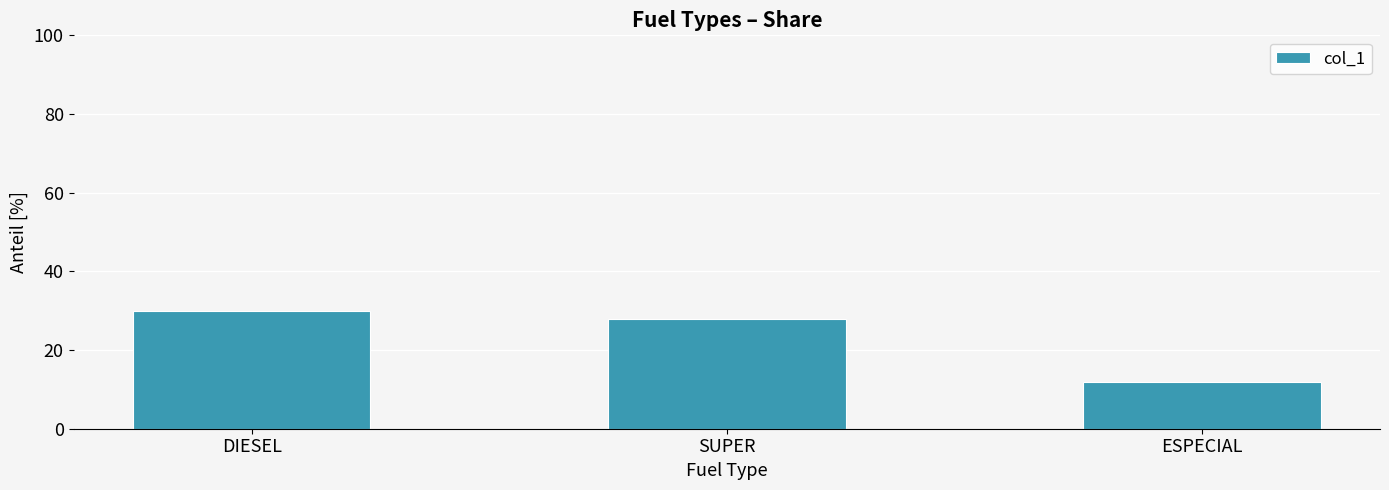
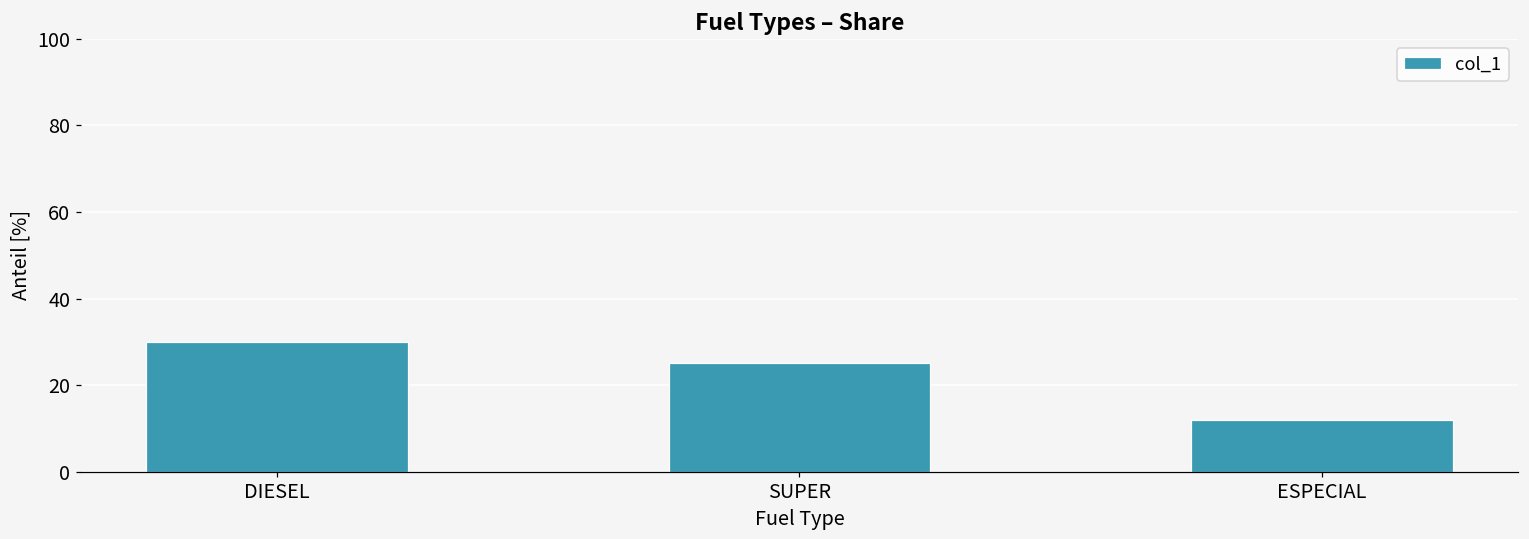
SUPER: 28 -> 25
